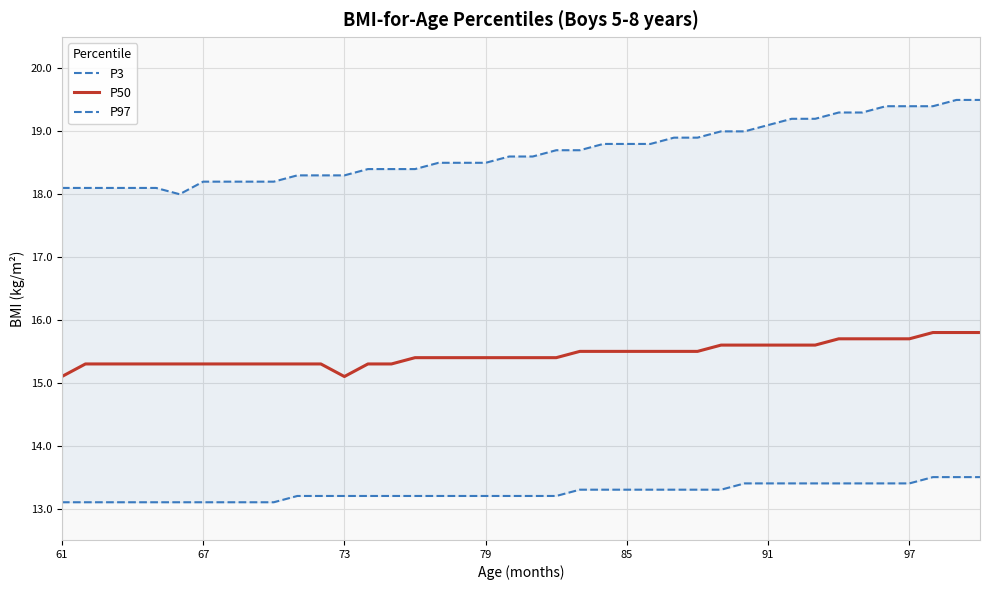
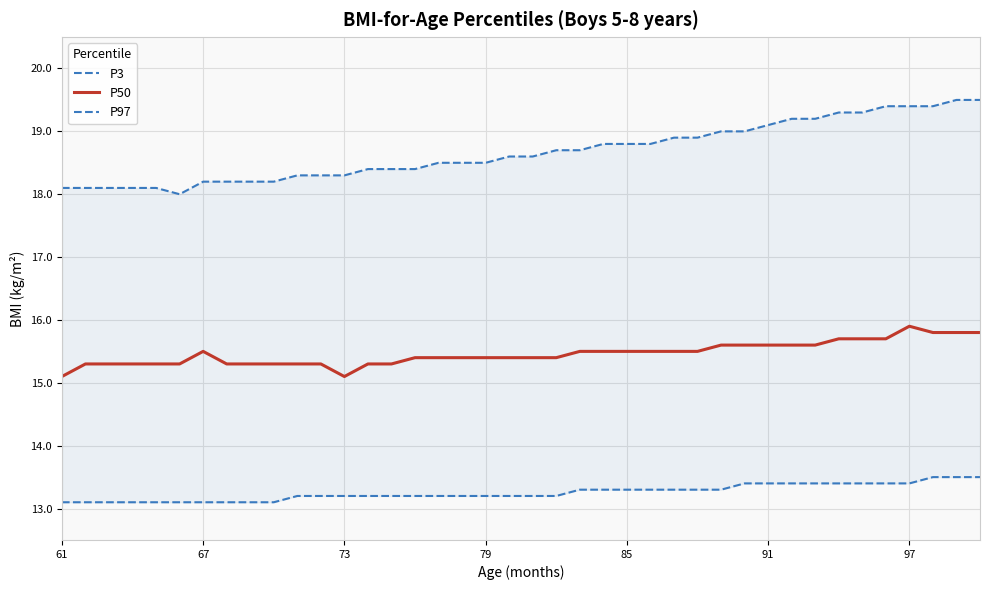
P50, 67: 15.3 -> 15.5
P50, 97: 15.7 -> 15.9
